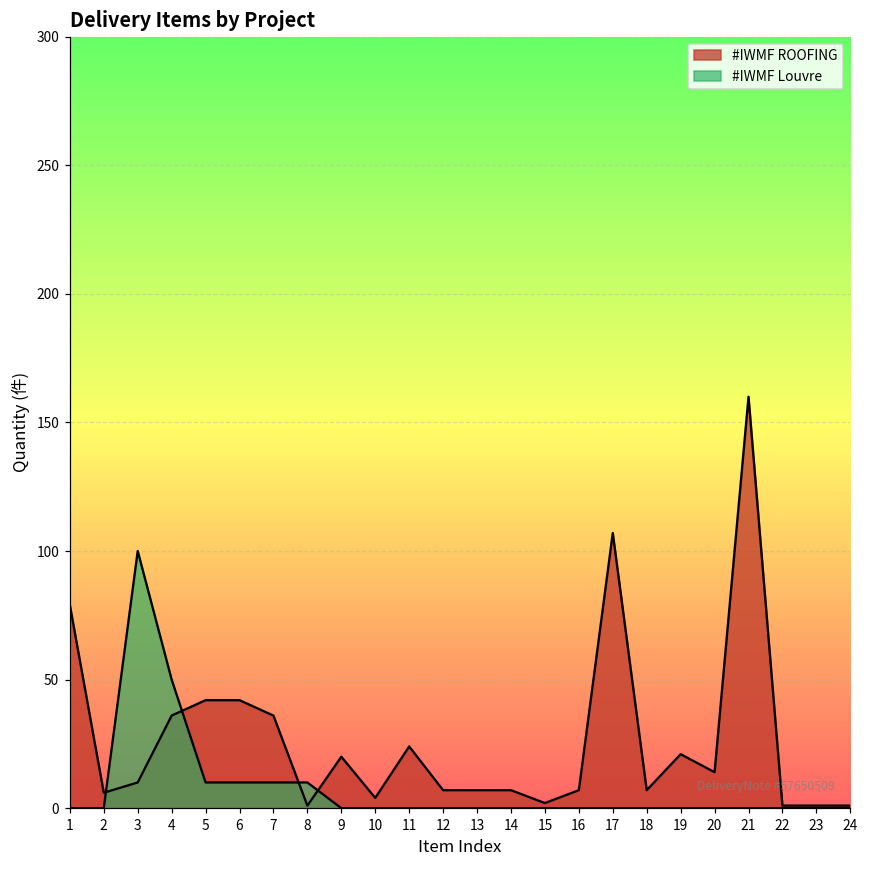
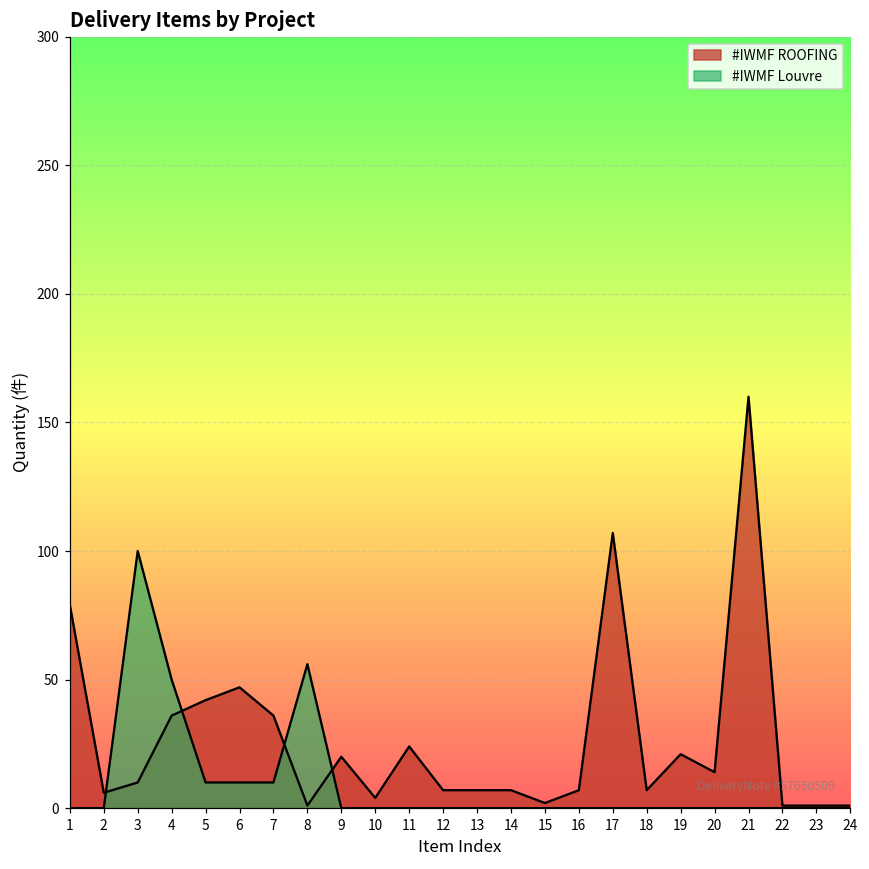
#IWMF ROOFING, 6: 42 -> 47
#IWMF Louvre, 8: 10 -> 56
